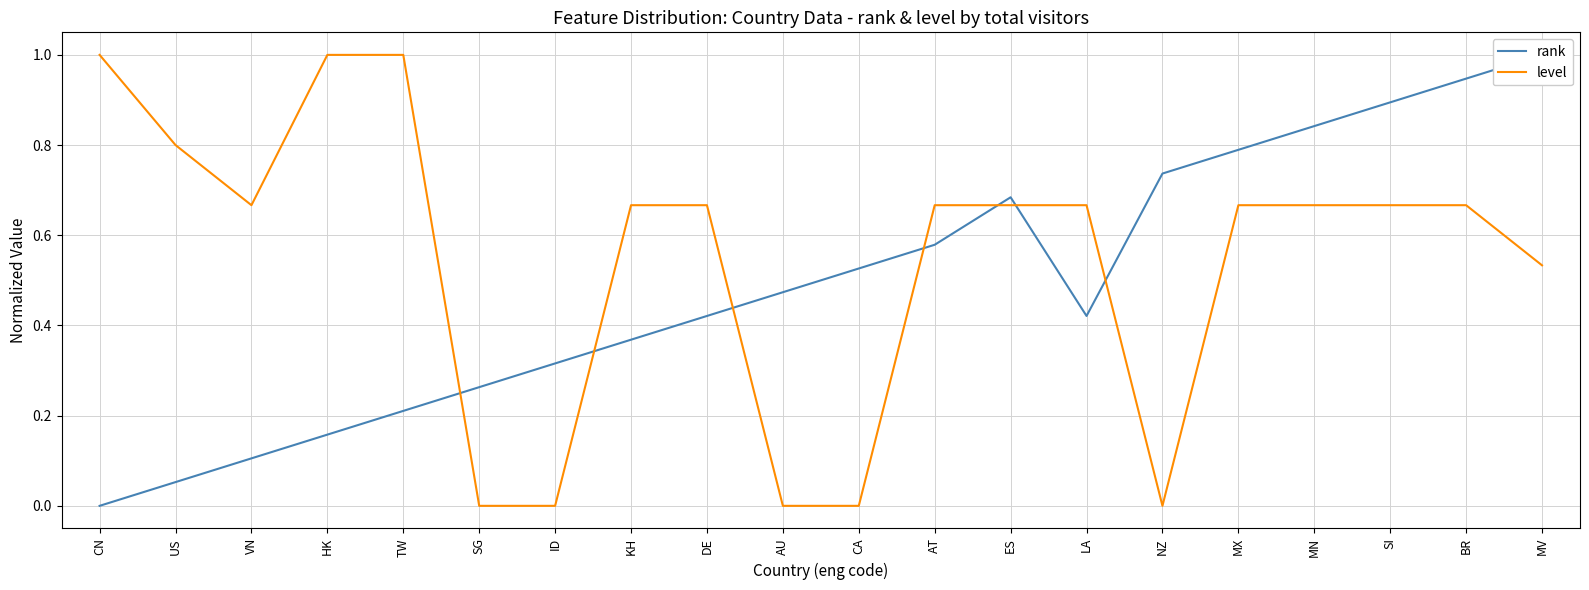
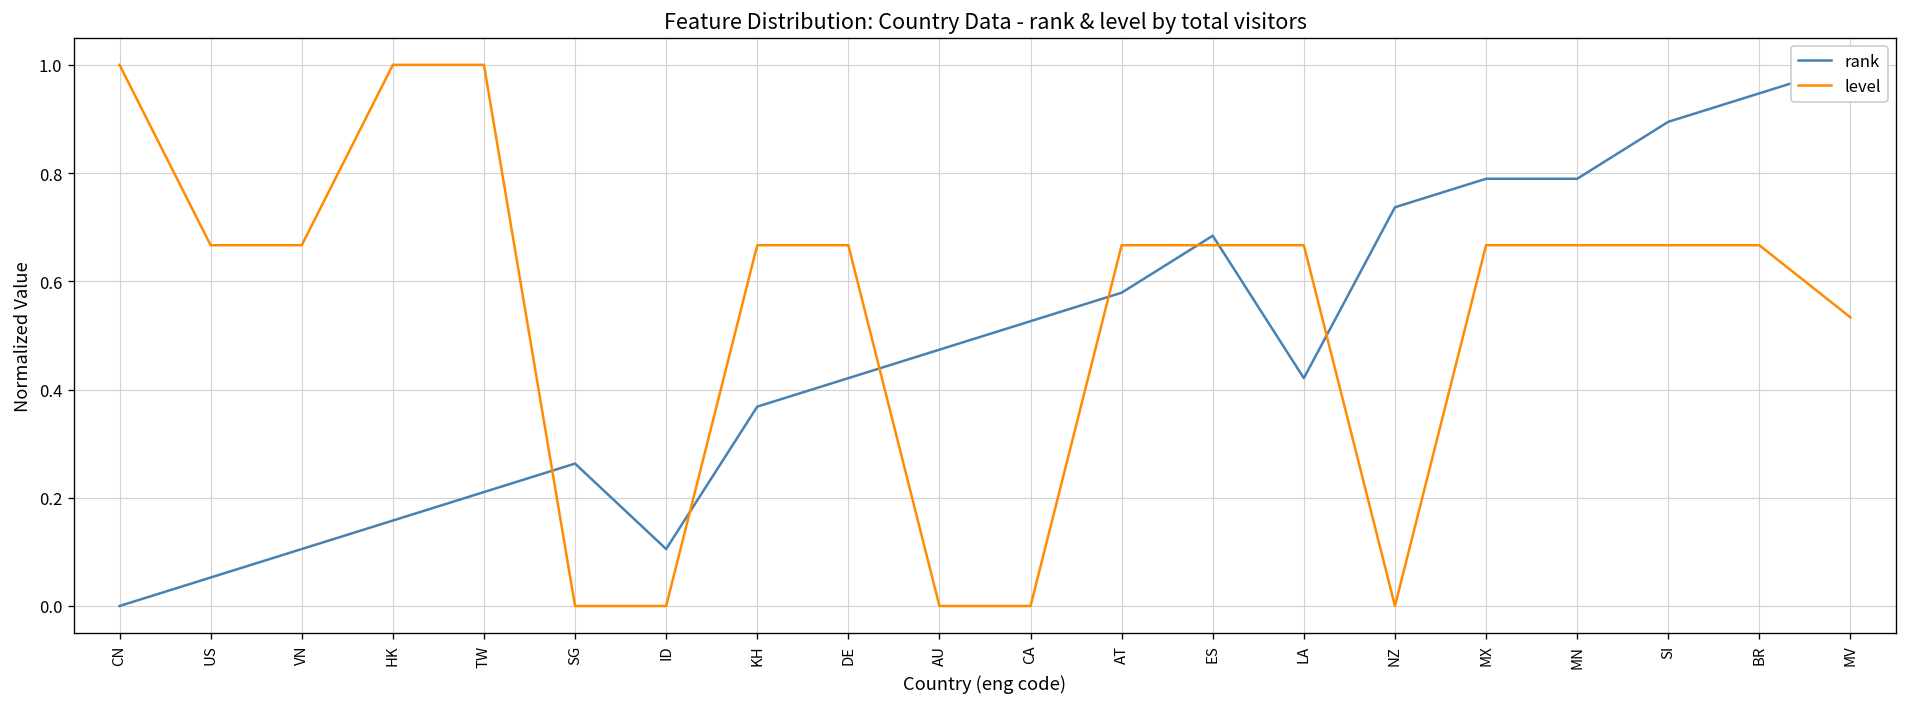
level, US: 0.80 -> 0.67
rank, ID: 0.32 -> 0.11
rank, MN: 0.84 -> 0.79
